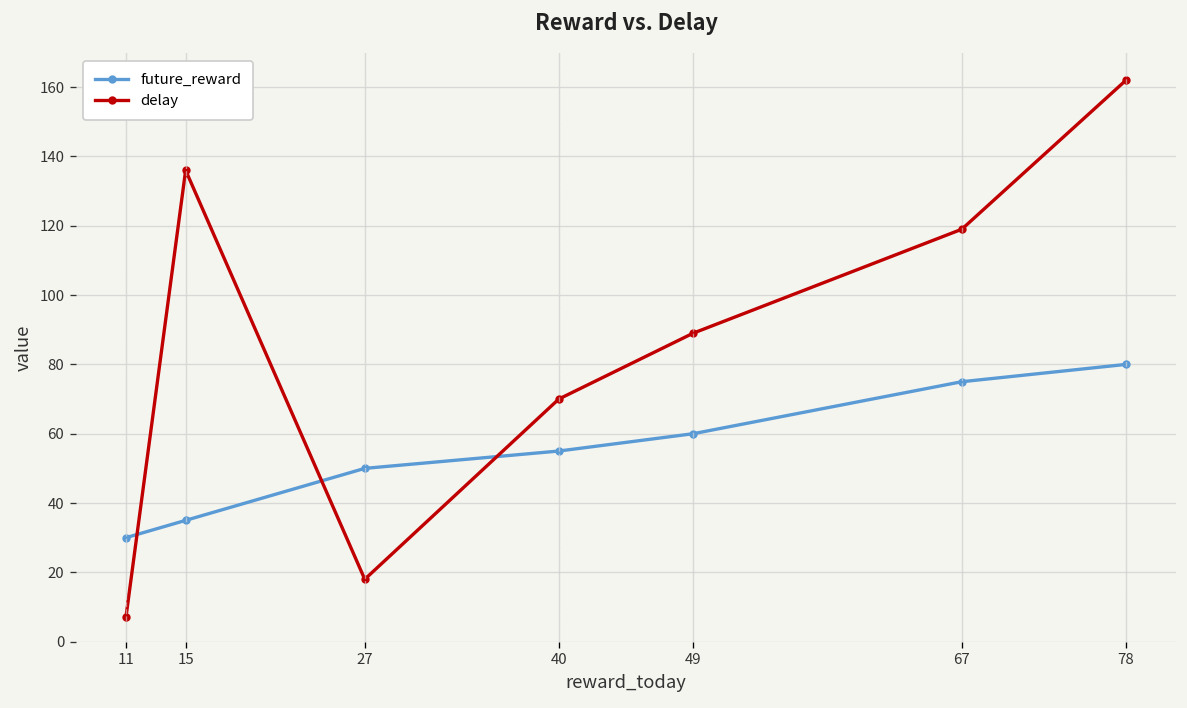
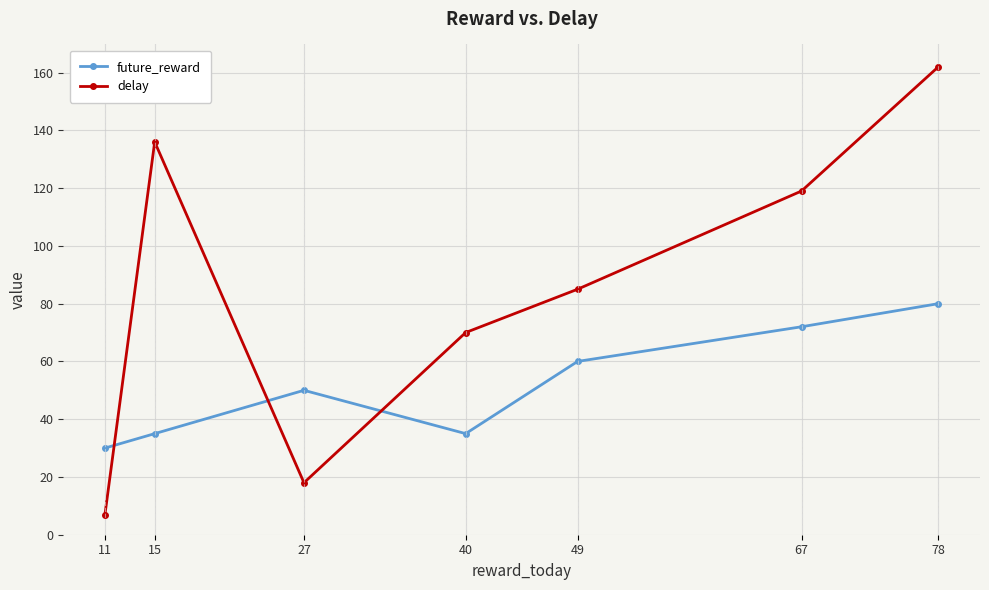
future_reward, 40: 55 -> 35
delay, 49: 89 -> 85
future_reward, 67: 75 -> 72
